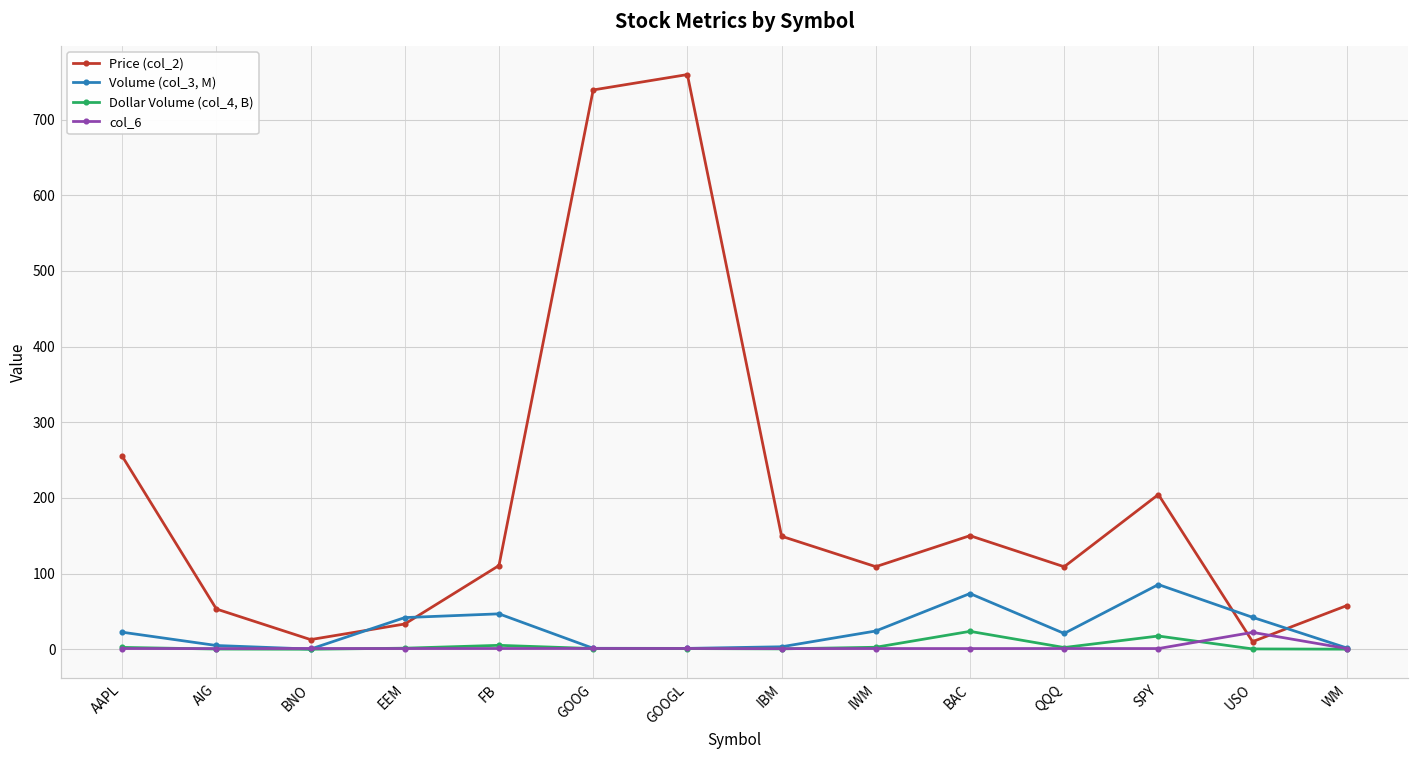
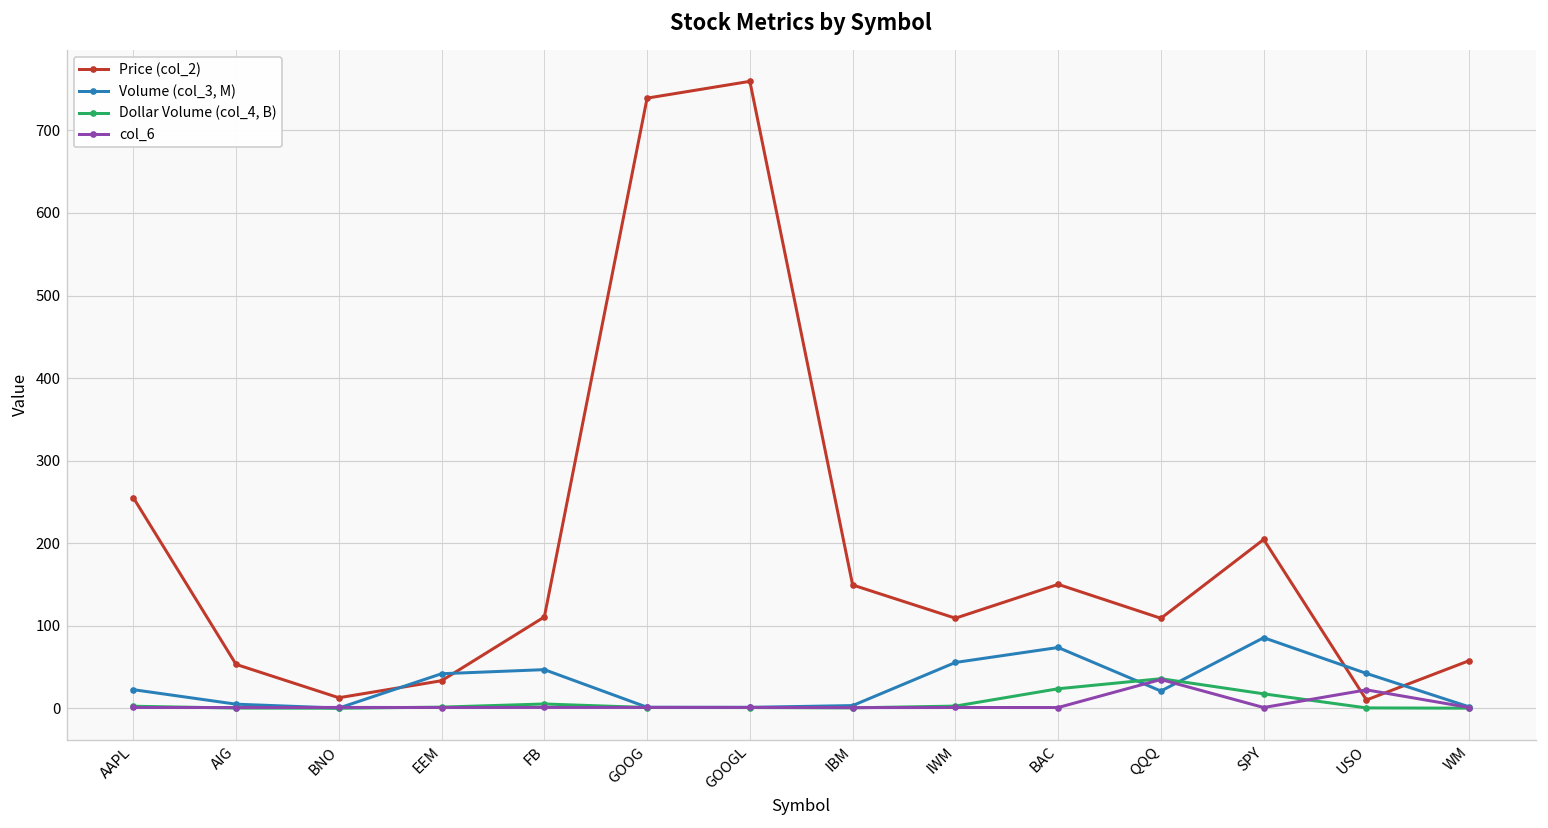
Volume (col_3, M), IWM: 20 -> 60
Dollar Volume (col_4, B), QQQ: 0 -> 40
col_6, QQQ: 0 -> 30
